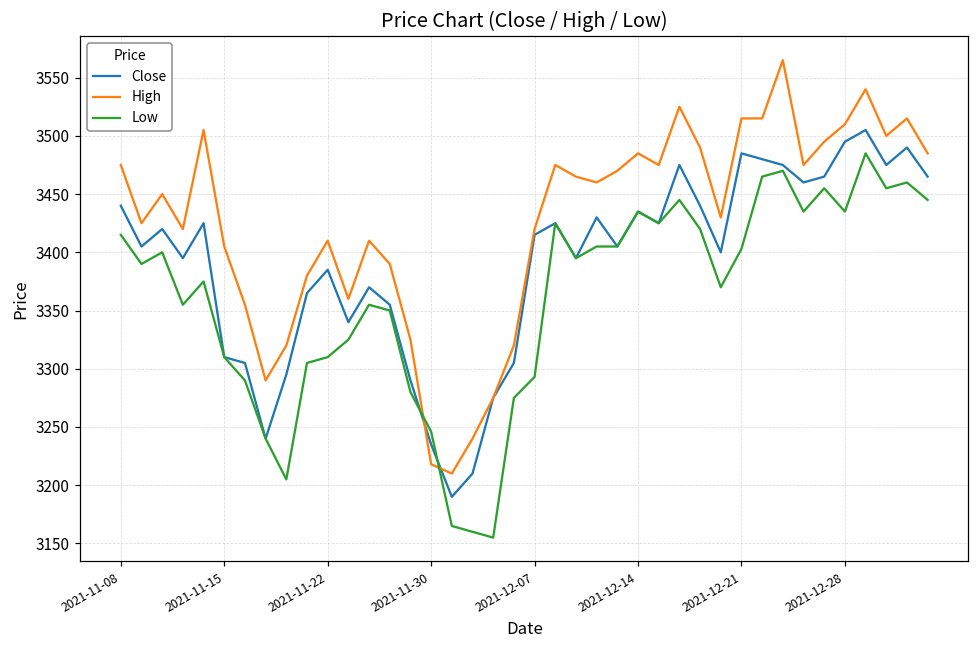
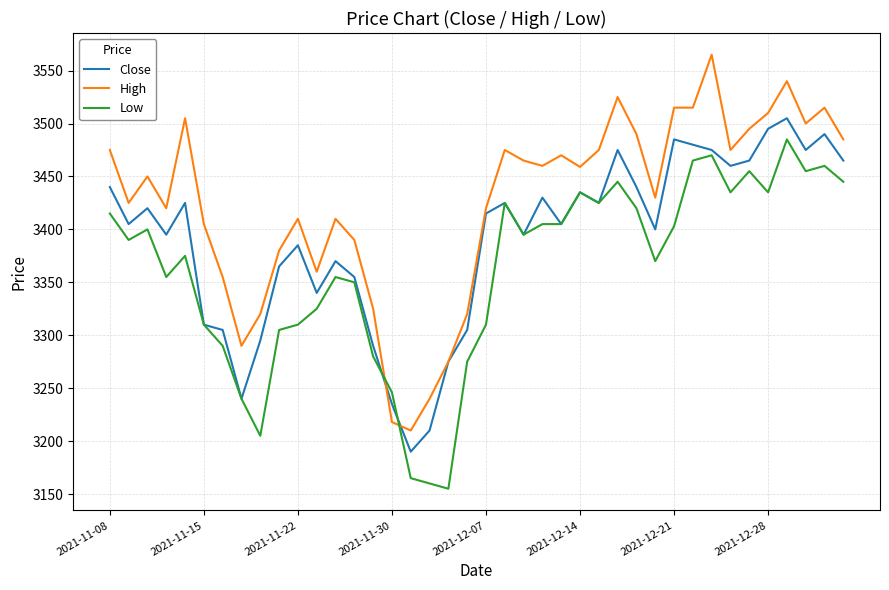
Low, 2021-12-07: 3293 -> 3310
High, 2021-12-14: 3485 -> 3459
